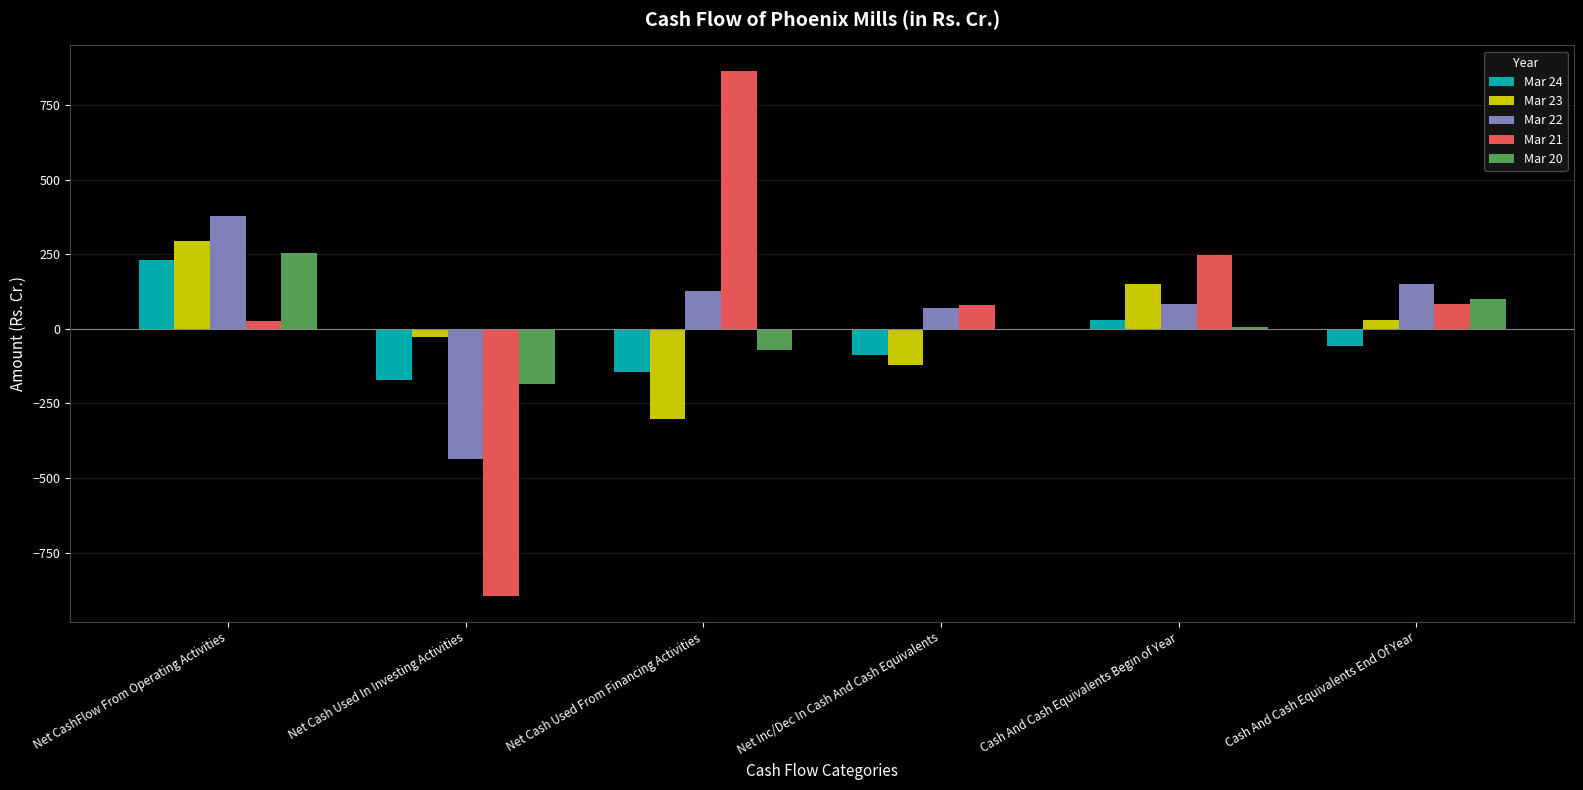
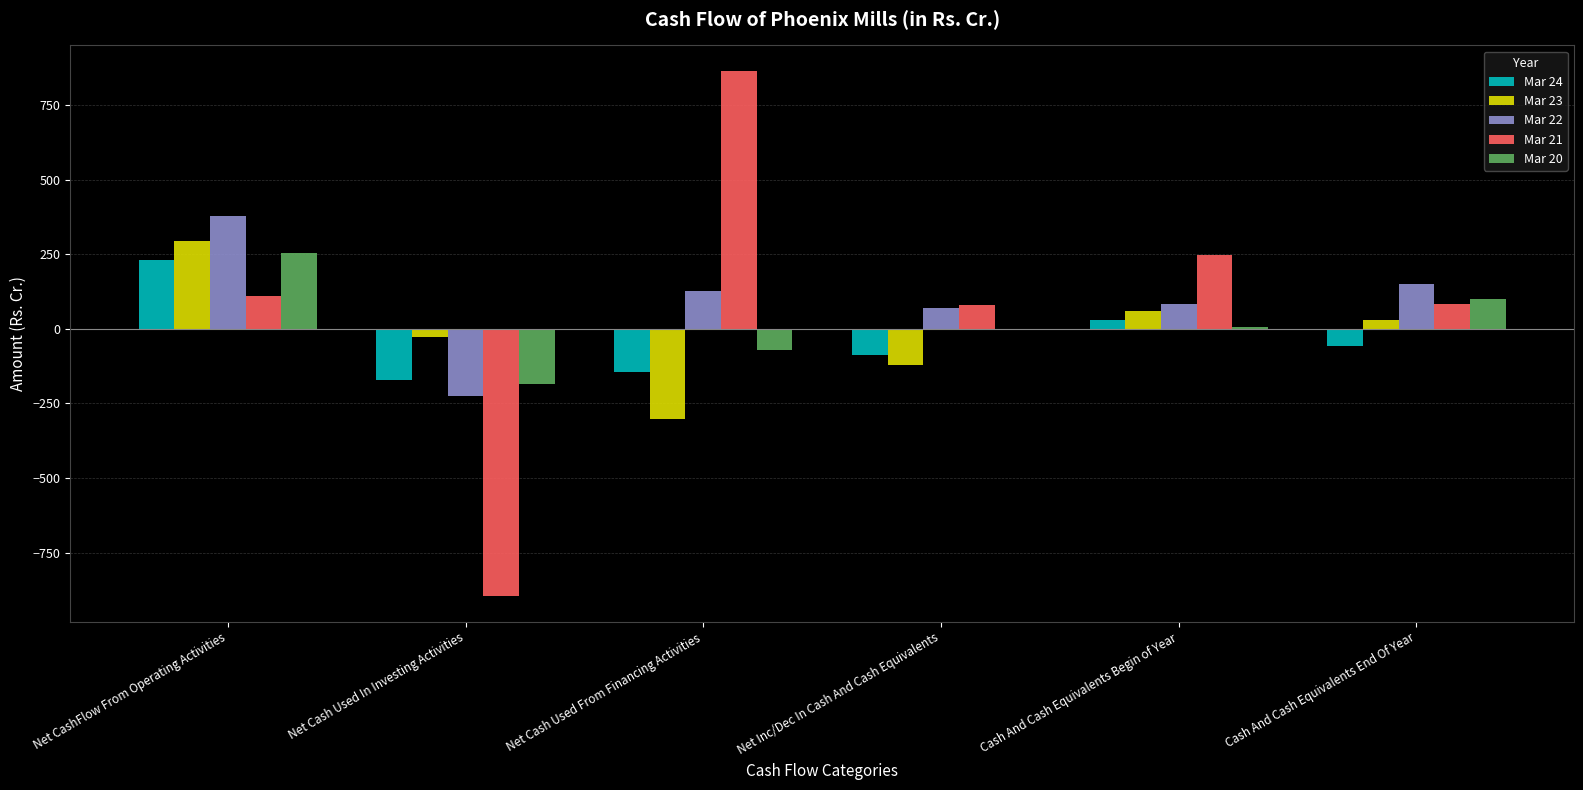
Mar 21, Net CashFlow From Operating Activities: 30 -> 110
Mar 22, Net Cash Used In Investing Activities: -440 -> -230
Mar 23, Cash And Cash Equivalents Begin of Year: 150 -> 60
